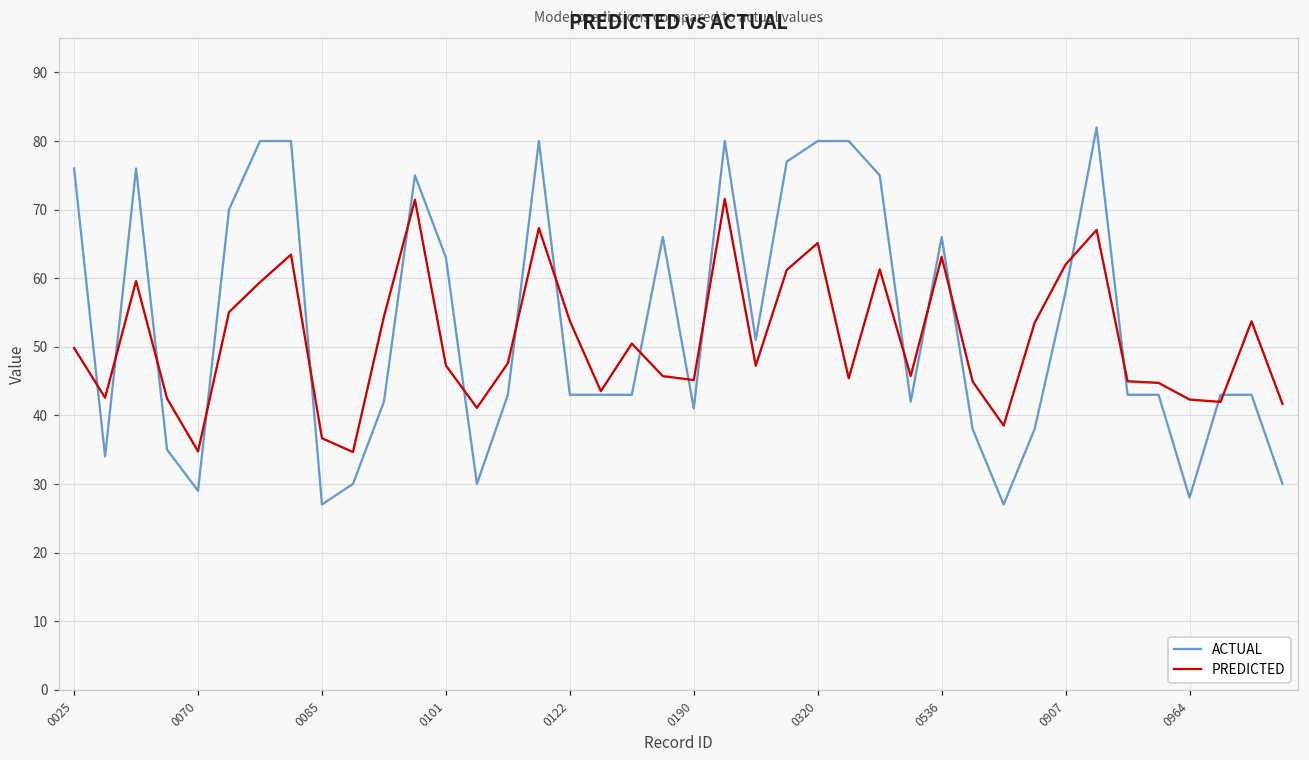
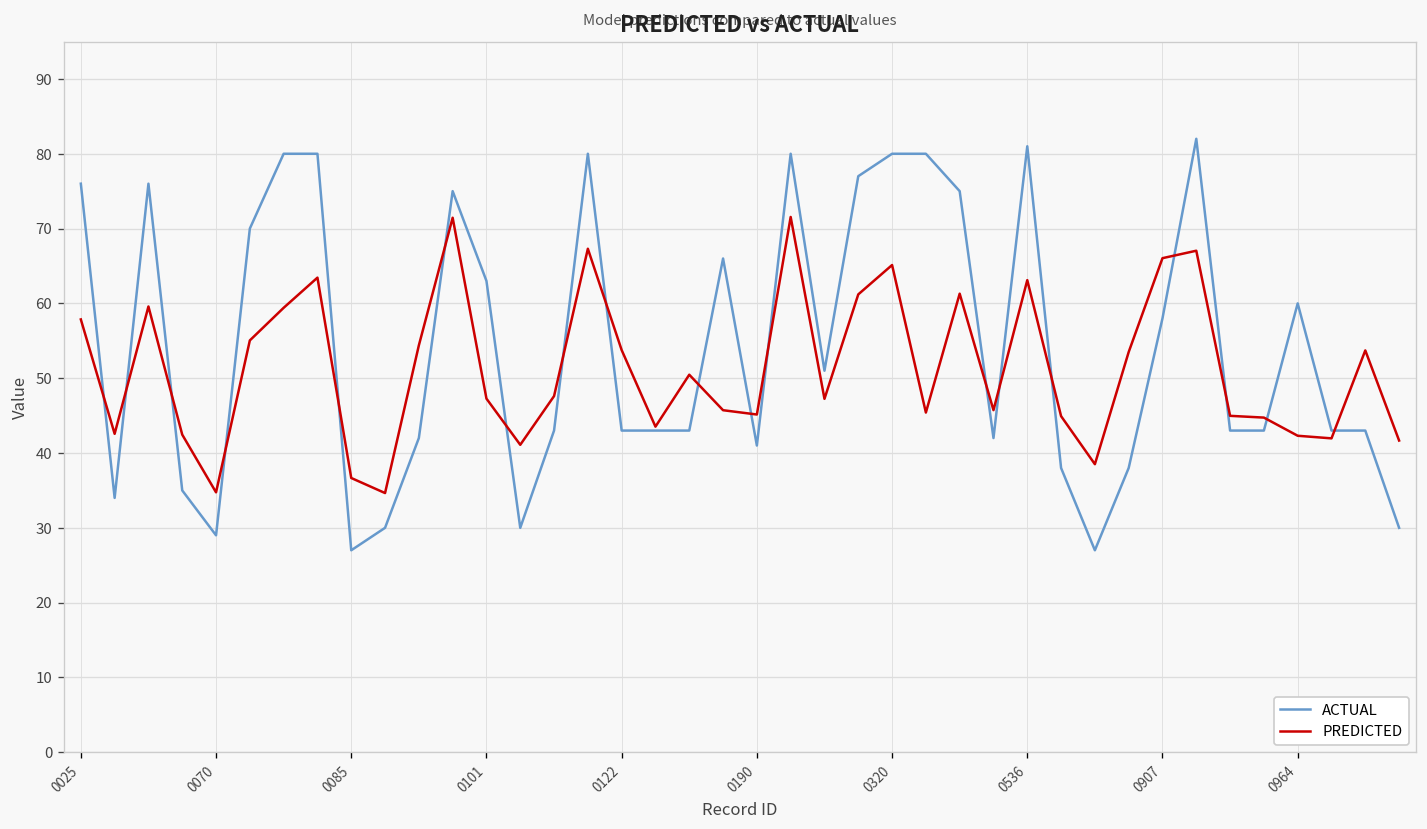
PREDICTED, 0025: 50 -> 58
ACTUAL, 0536: 66 -> 81
PREDICTED, 0907: 62 -> 66
ACTUAL, 0964: 28 -> 60
